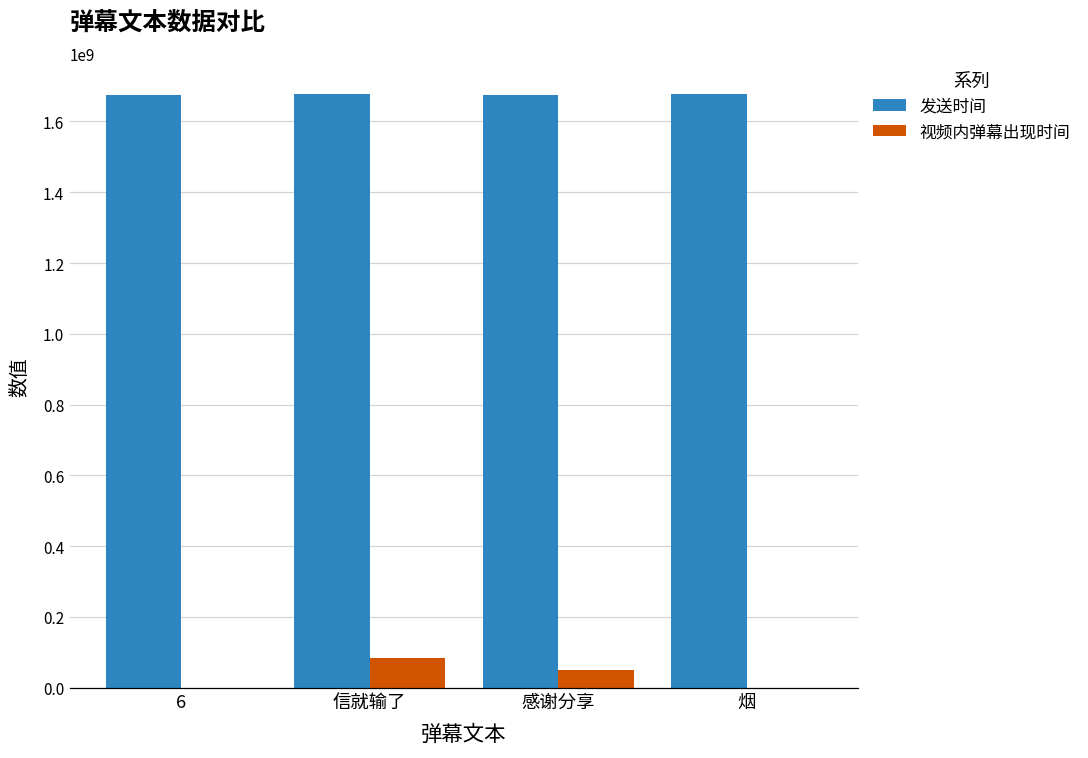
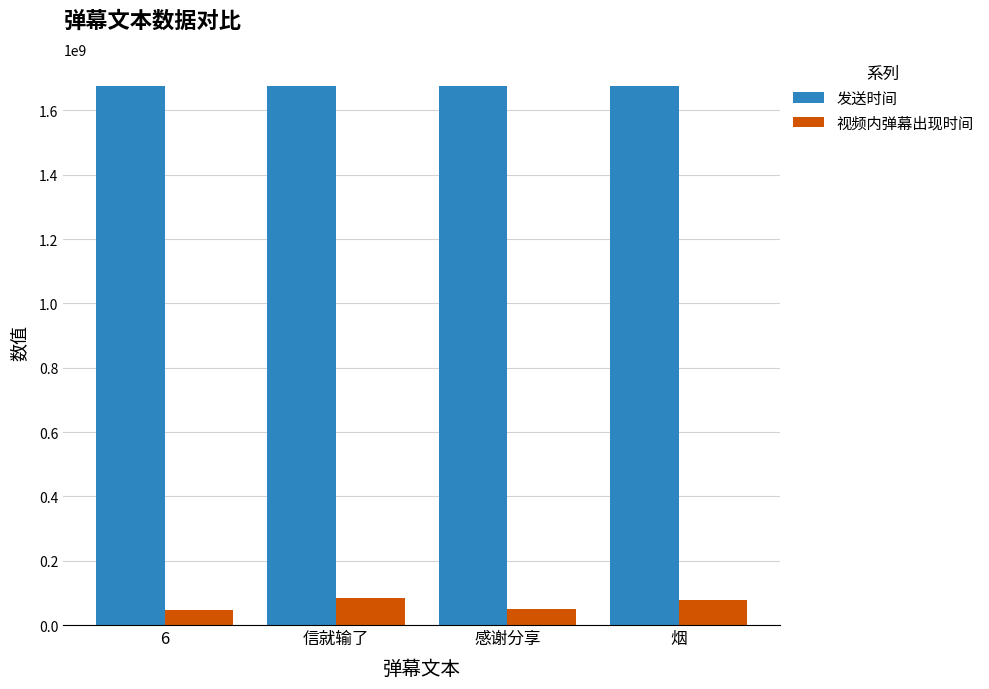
视频内弹幕出现时间, 6: 0 -> 50000000
视频内弹幕出现时间, 烟: 0 -> 80000000
